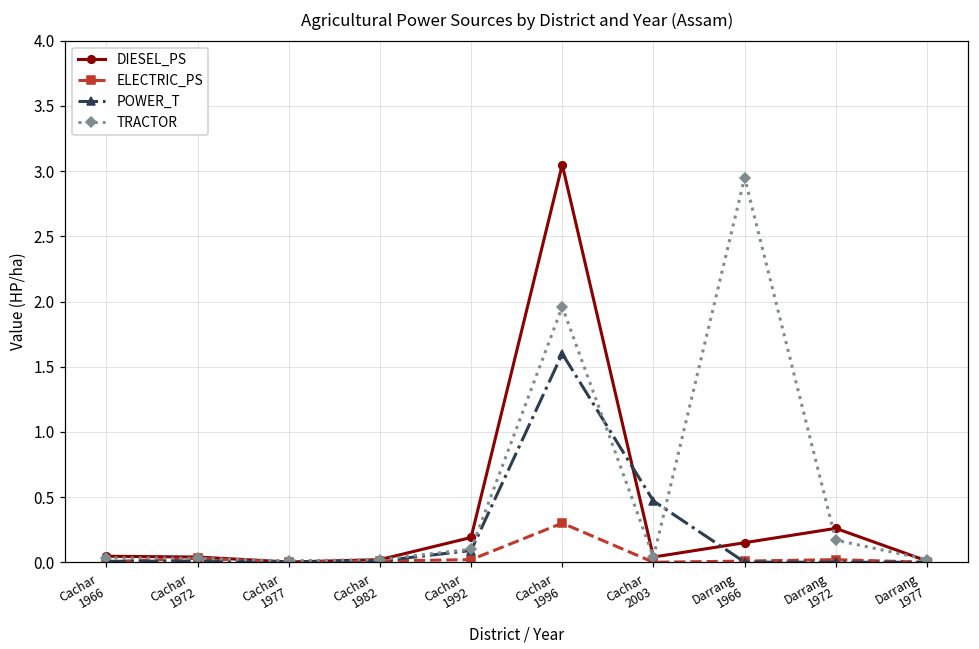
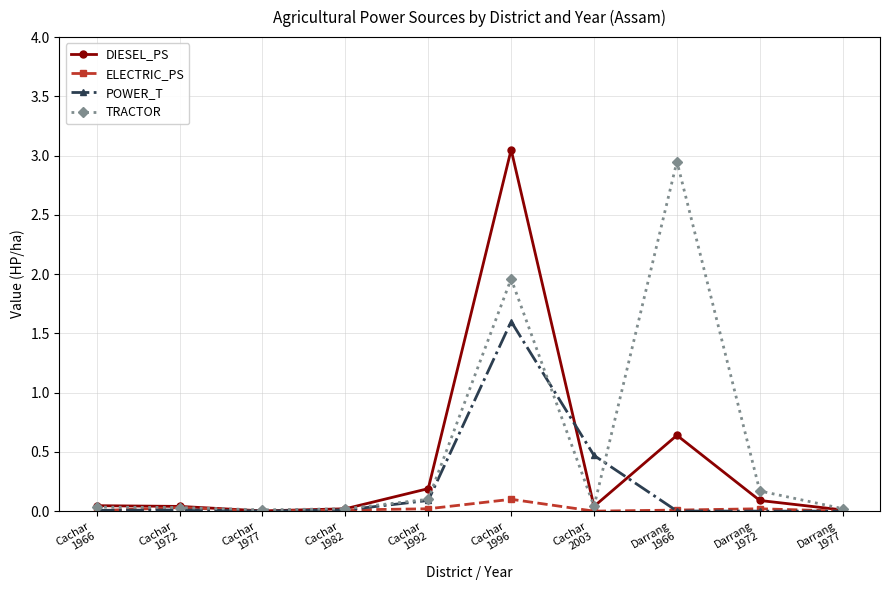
ELECTRIC_PS, Cachar 1996: 0.3 -> 0.1
DIESEL_PS, Darrang 1966: 0.15 -> 0.64
DIESEL_PS, Darrang 1972: 0.26 -> 0.09
